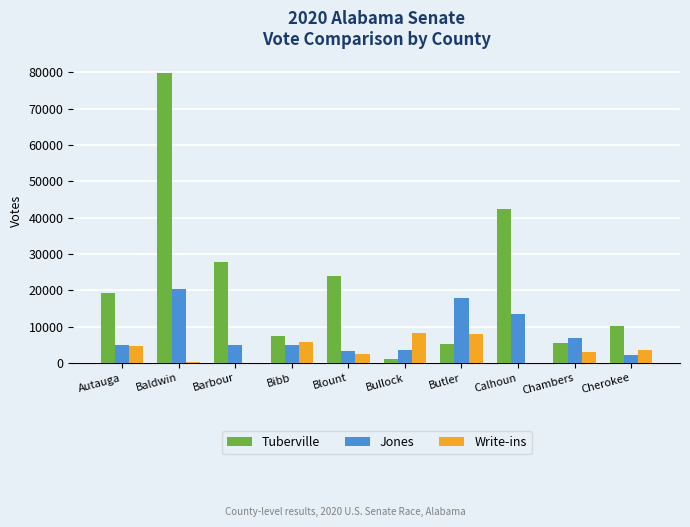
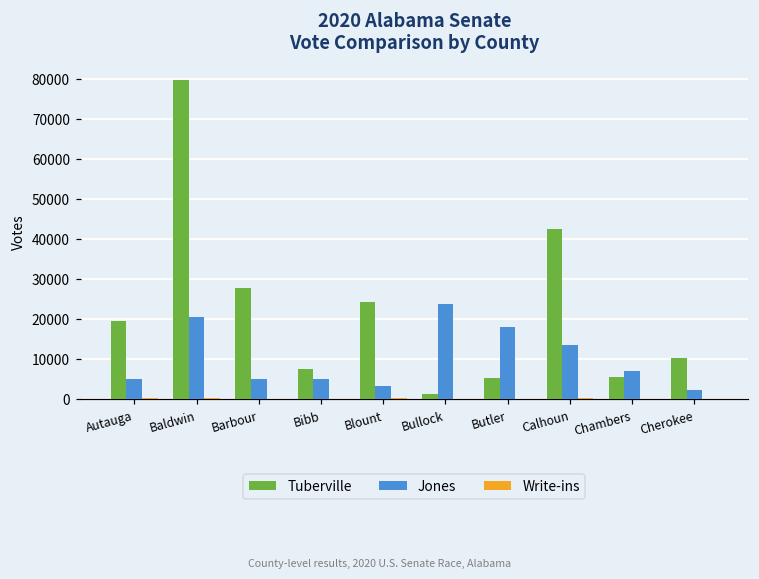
Write-ins, Autauga: 5000 -> 0
Write-ins, Bibb: 6000 -> 0
Write-ins, Blount: 3000 -> 0
Jones, Bullock: 3000 -> 24000
Write-ins, Bullock: 8000 -> 0
Write-ins, Butler: 8000 -> 0
Write-ins, Chambers: 3000 -> 0
Write-ins, Cherokee: 4000 -> 0
